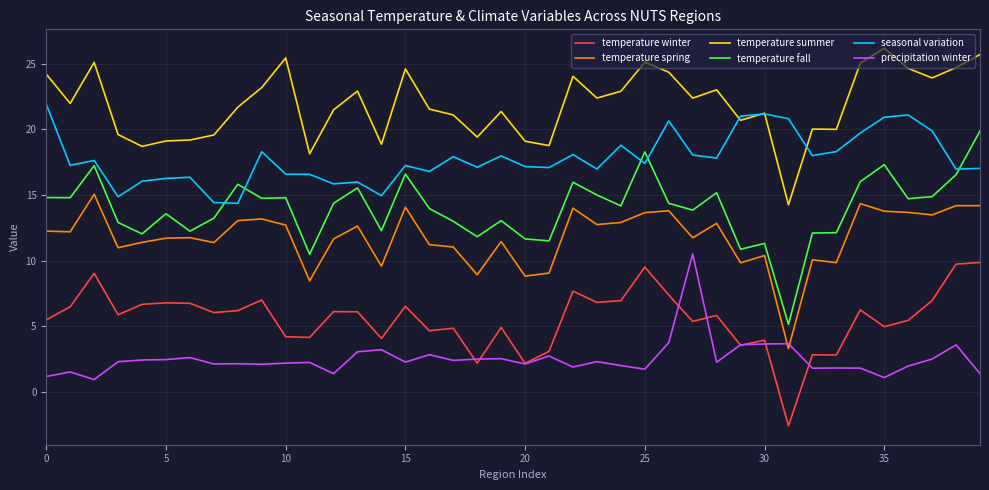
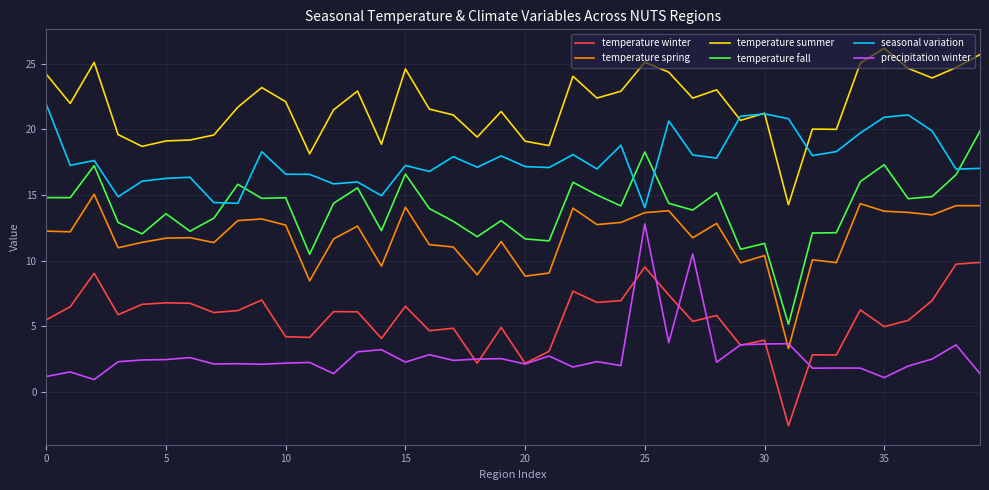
temperature summer, 10: 25.4 -> 22.1
seasonal variation, 25: 17.4 -> 14.0
precipitation winter, 25: 1.7 -> 12.8
